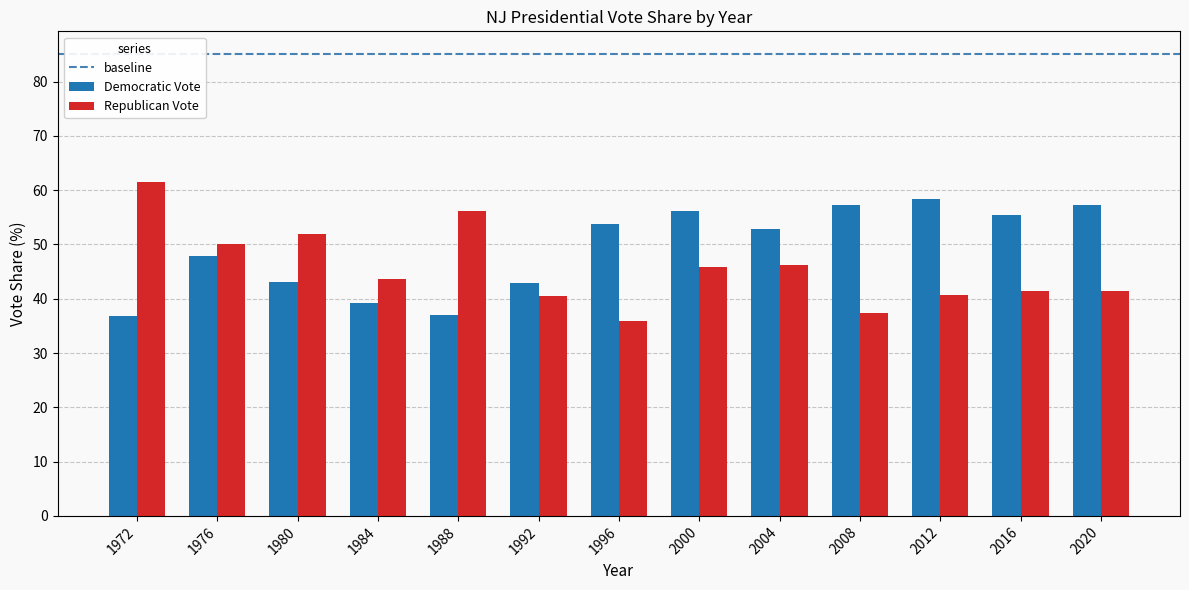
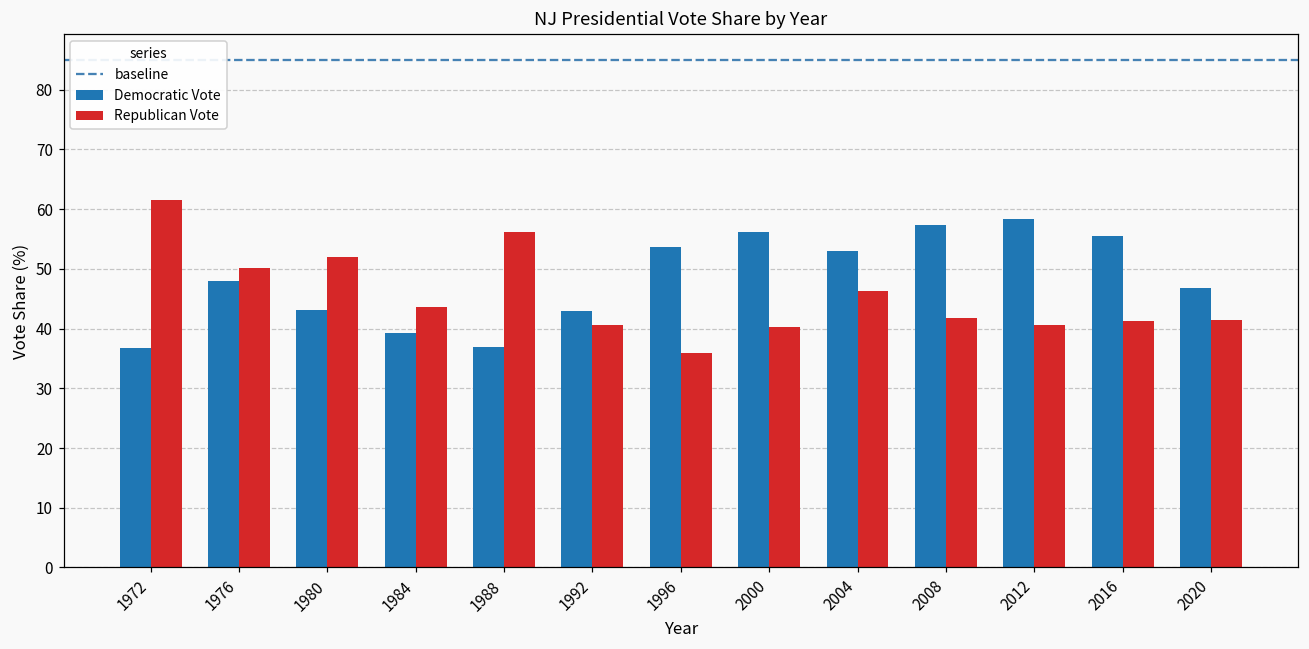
Republican Vote, 2000: 46 -> 40
Republican Vote, 2008: 37 -> 42
Democratic Vote, 2020: 57 -> 47
